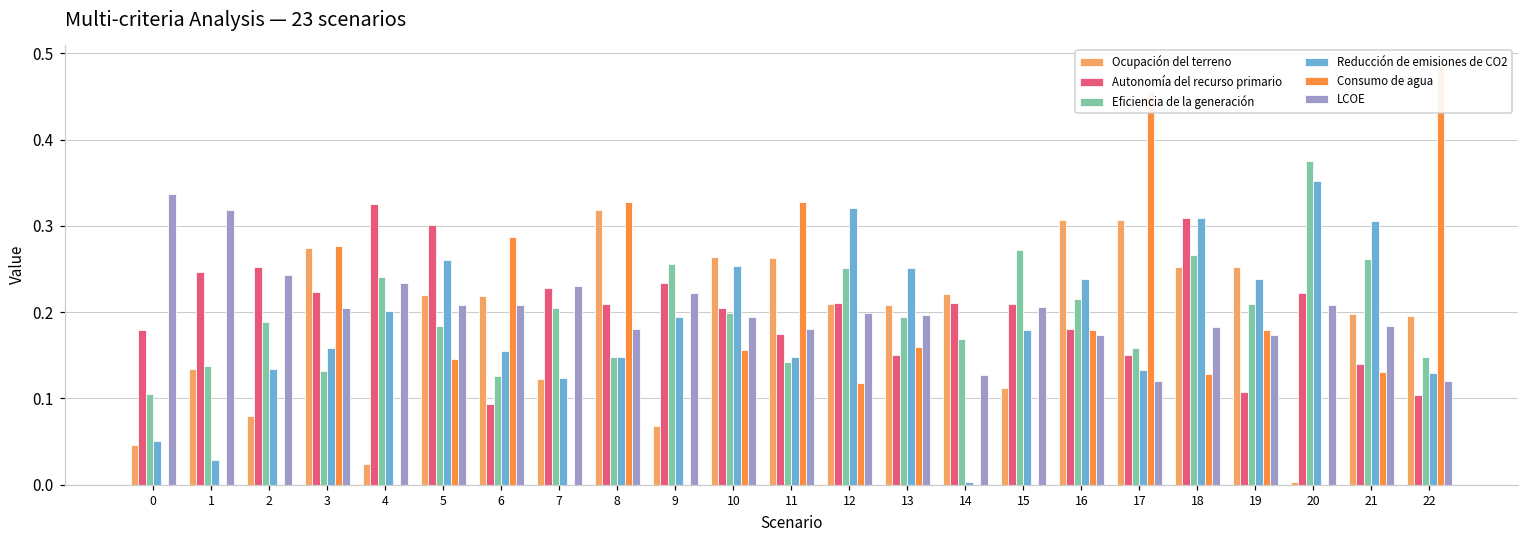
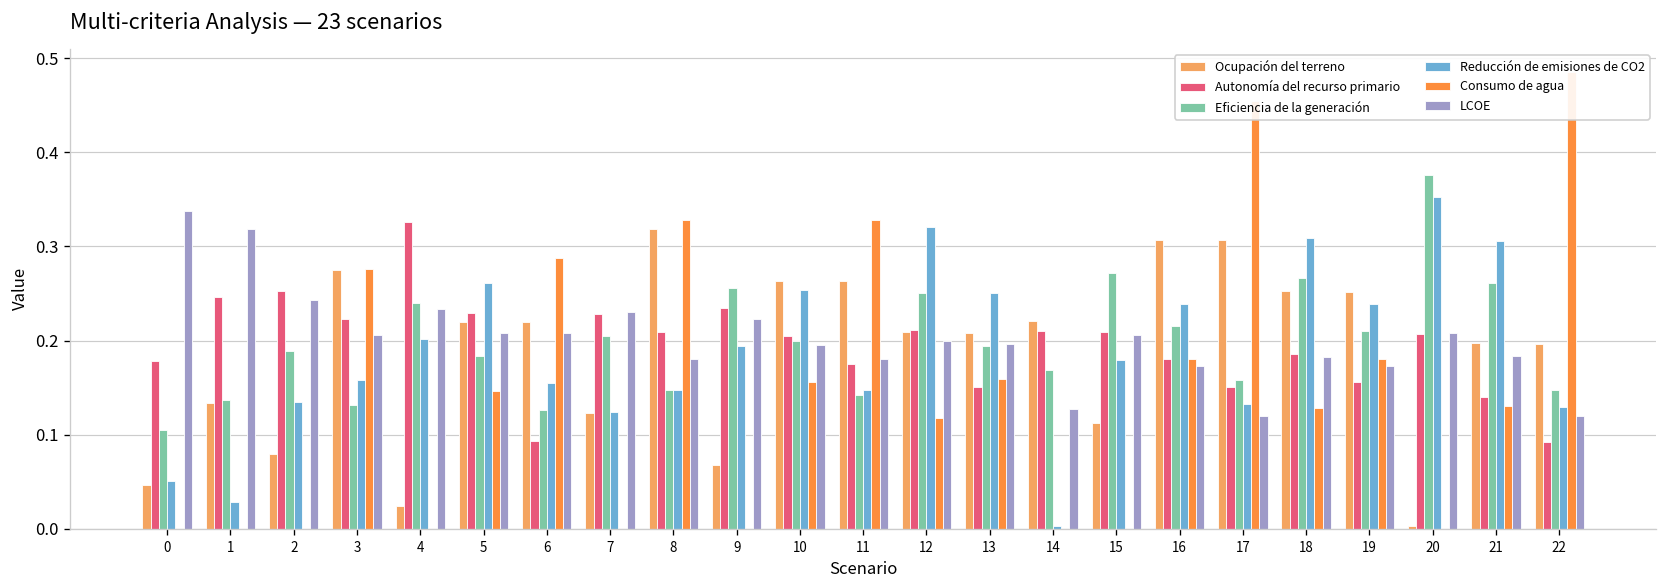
Autonomía del recurso primario, 5: 0.30 -> 0.23
Autonomía del recurso primario, 18: 0.31 -> 0.19
Autonomía del recurso primario, 19: 0.11 -> 0.16
Autonomía del recurso primario, 20: 0.22 -> 0.21
Autonomía del recurso primario, 22: 0.10 -> 0.09
